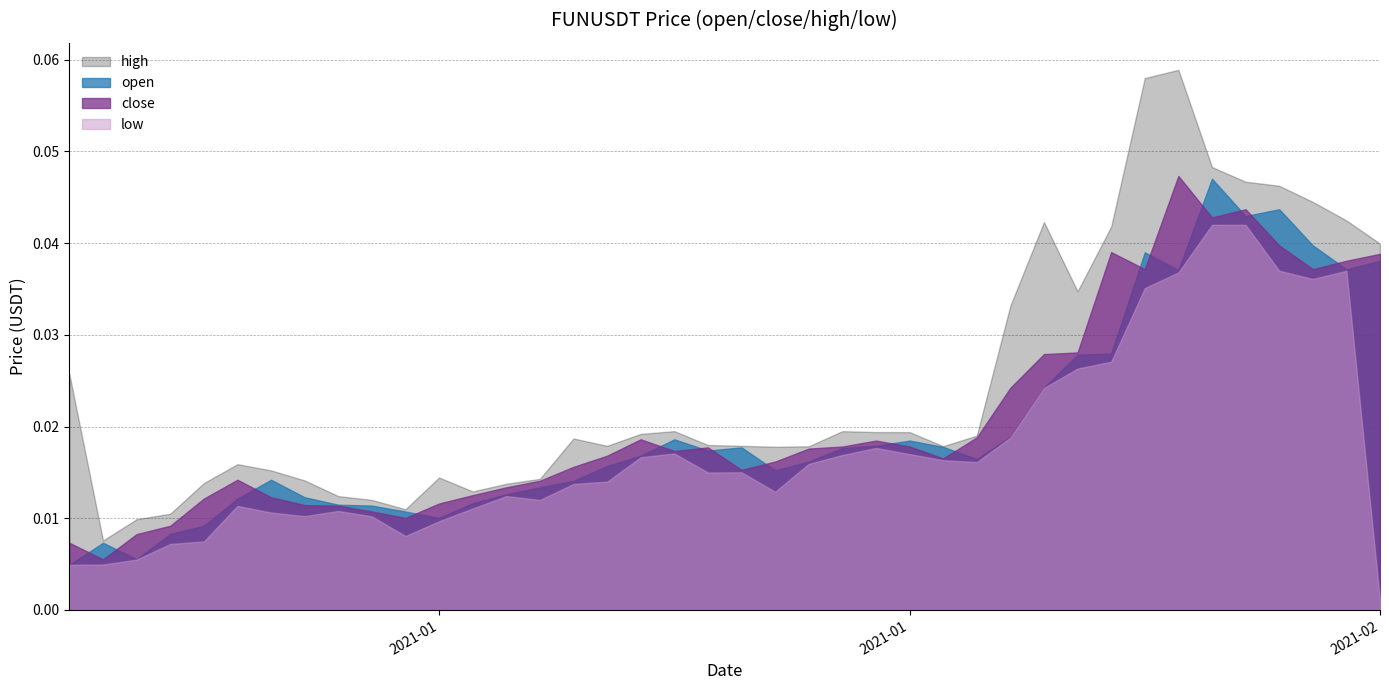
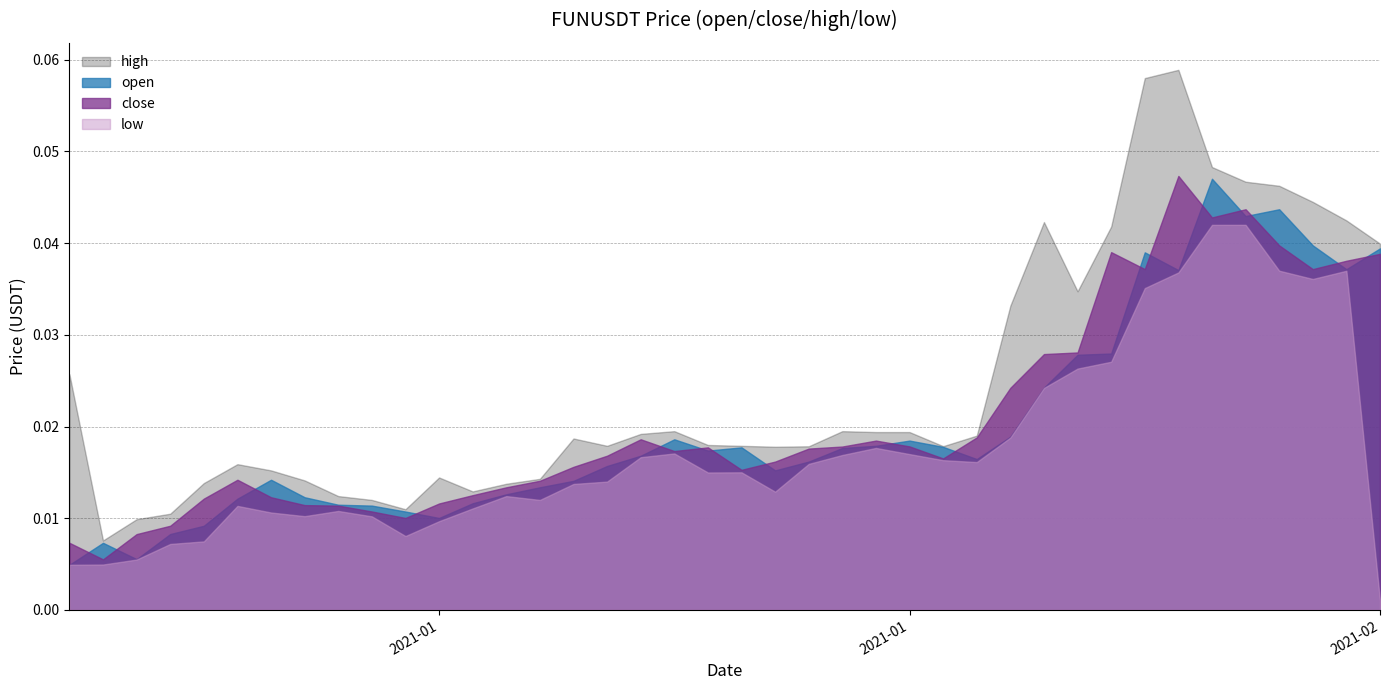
open, 2021-02: 0.038 -> 0.039
